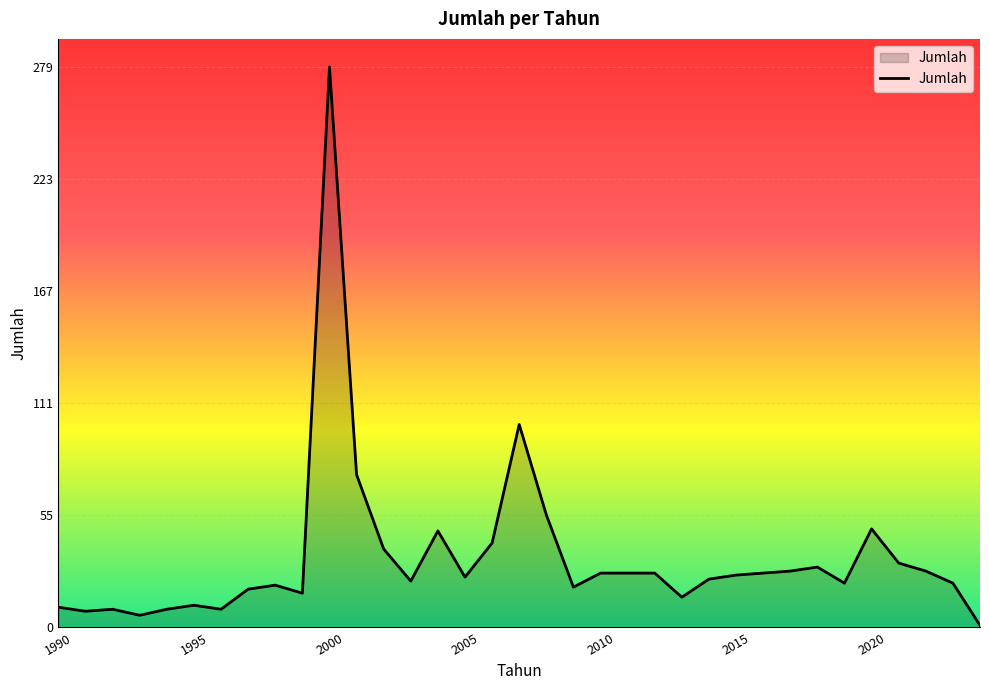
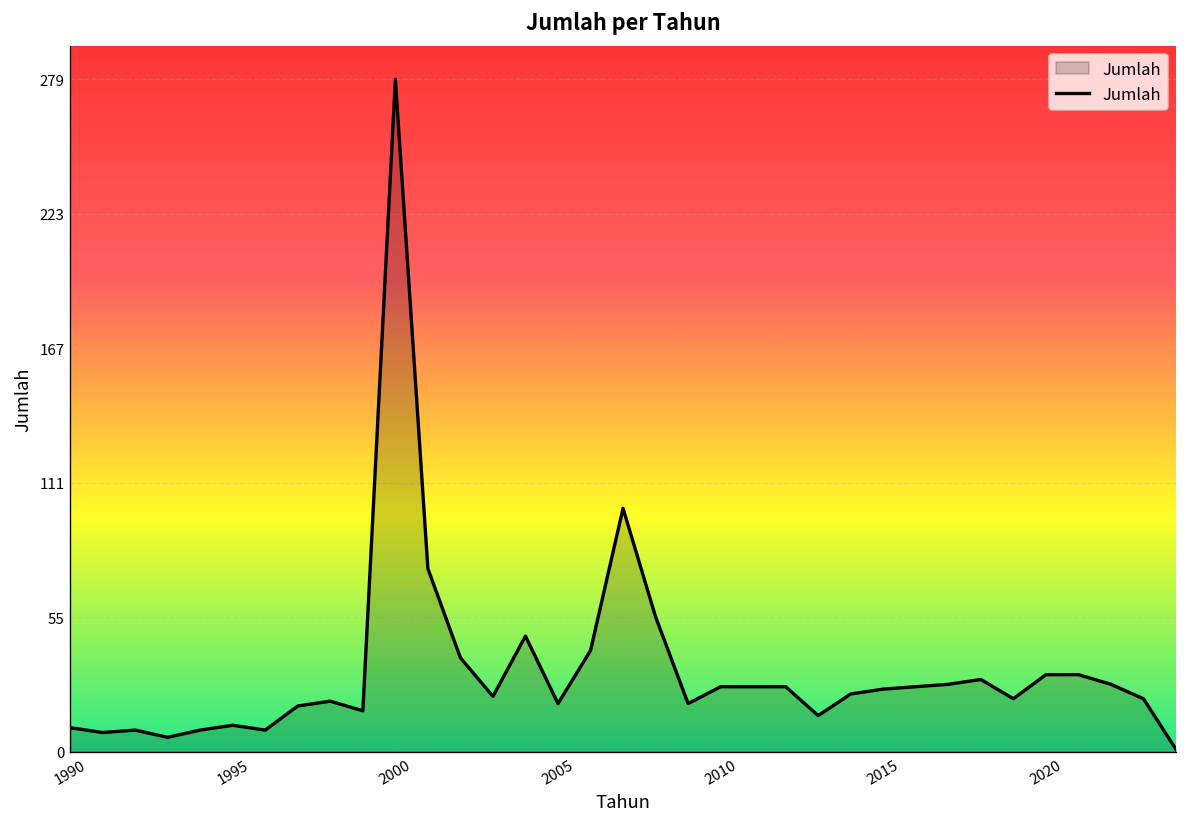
2005: 25 -> 20
2020: 49 -> 32
